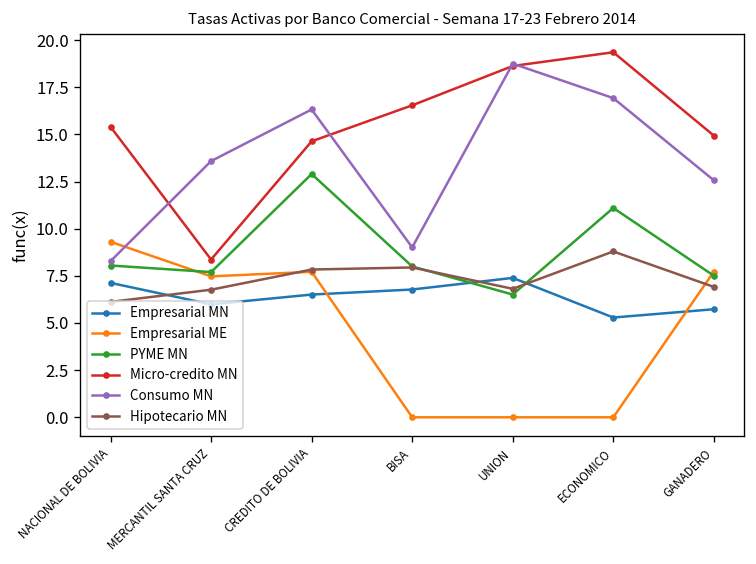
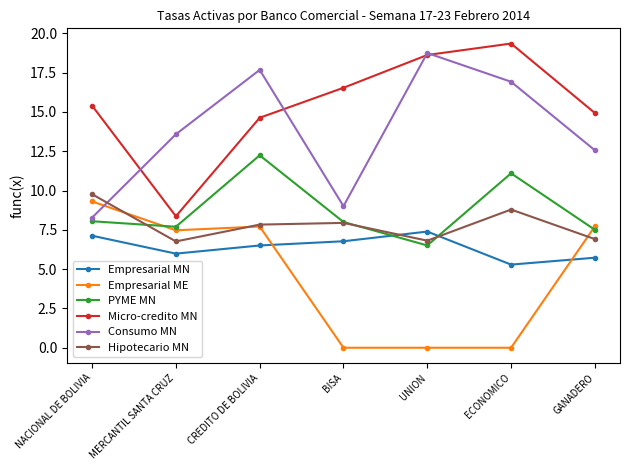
Hipotecario MN, NACIONAL DE BOLIVIA: 6.1 -> 9.8
PYME MN, CREDITO DE BOLIVIA: 12.9 -> 12.2
Consumo MN, CREDITO DE BOLIVIA: 16.3 -> 17.7
